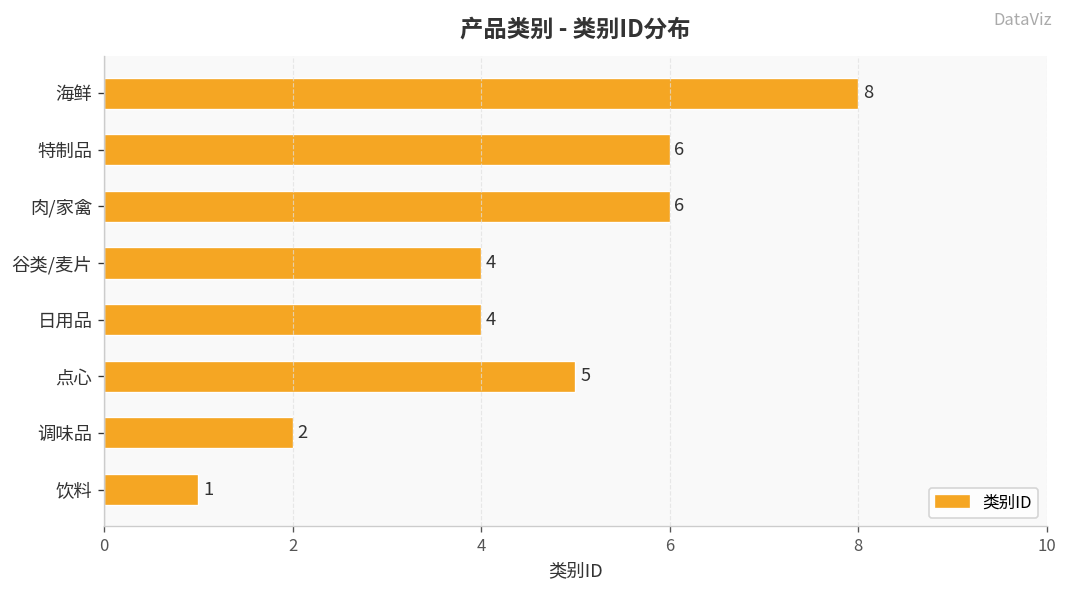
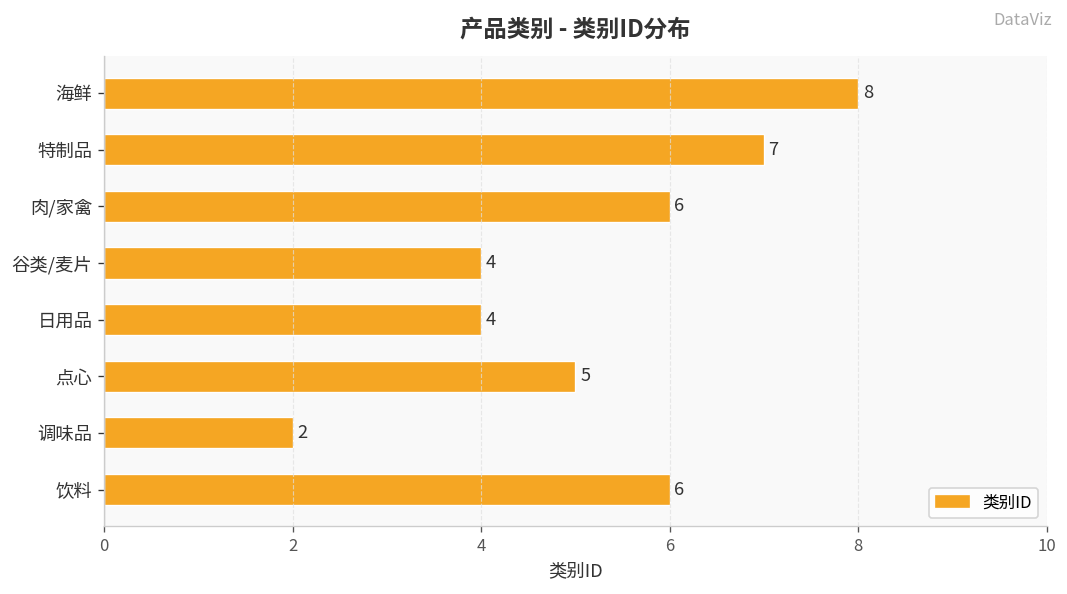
特制品: 6 -> 7
饮料: 1 -> 6
